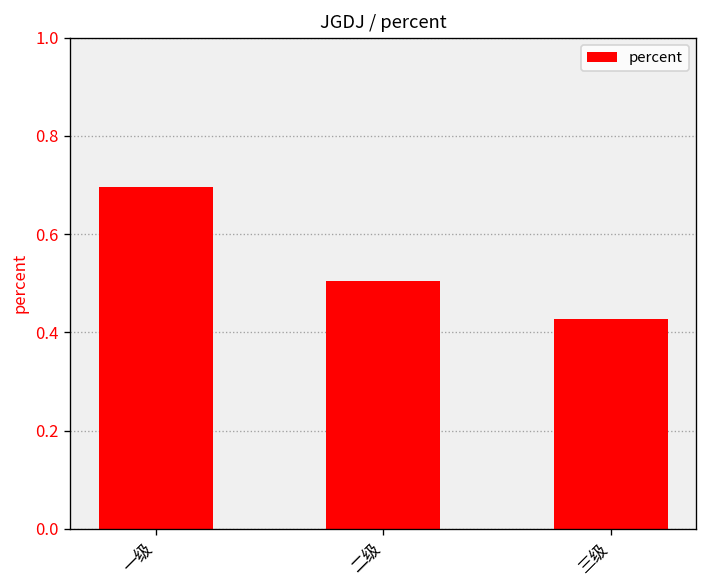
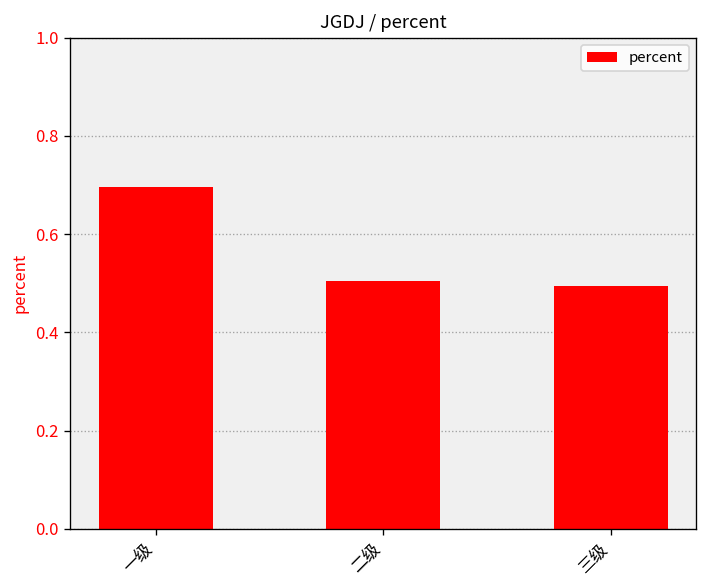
三级: 0.43 -> 0.50
